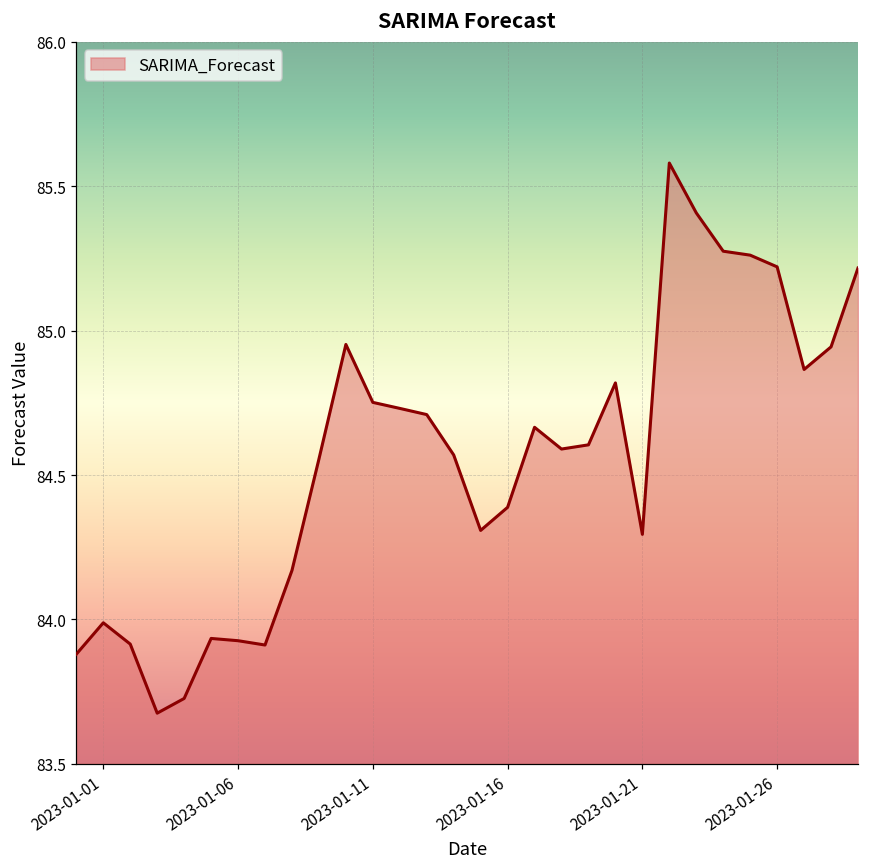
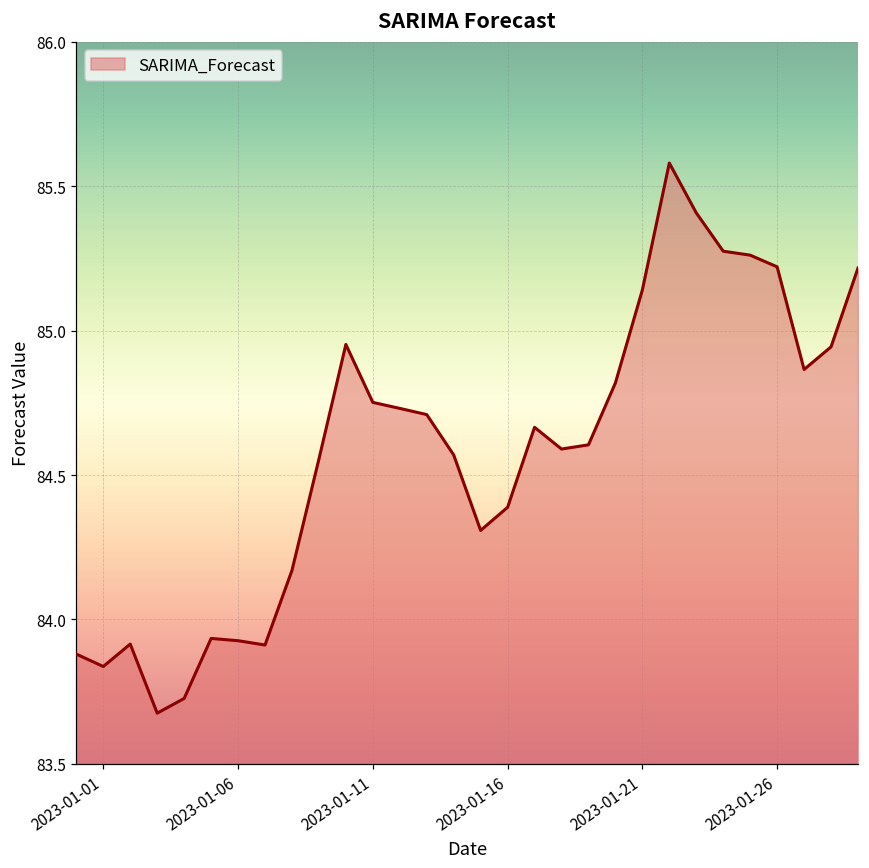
2023-01-01: 83.99 -> 83.84
2023-01-21: 84.29 -> 85.14
